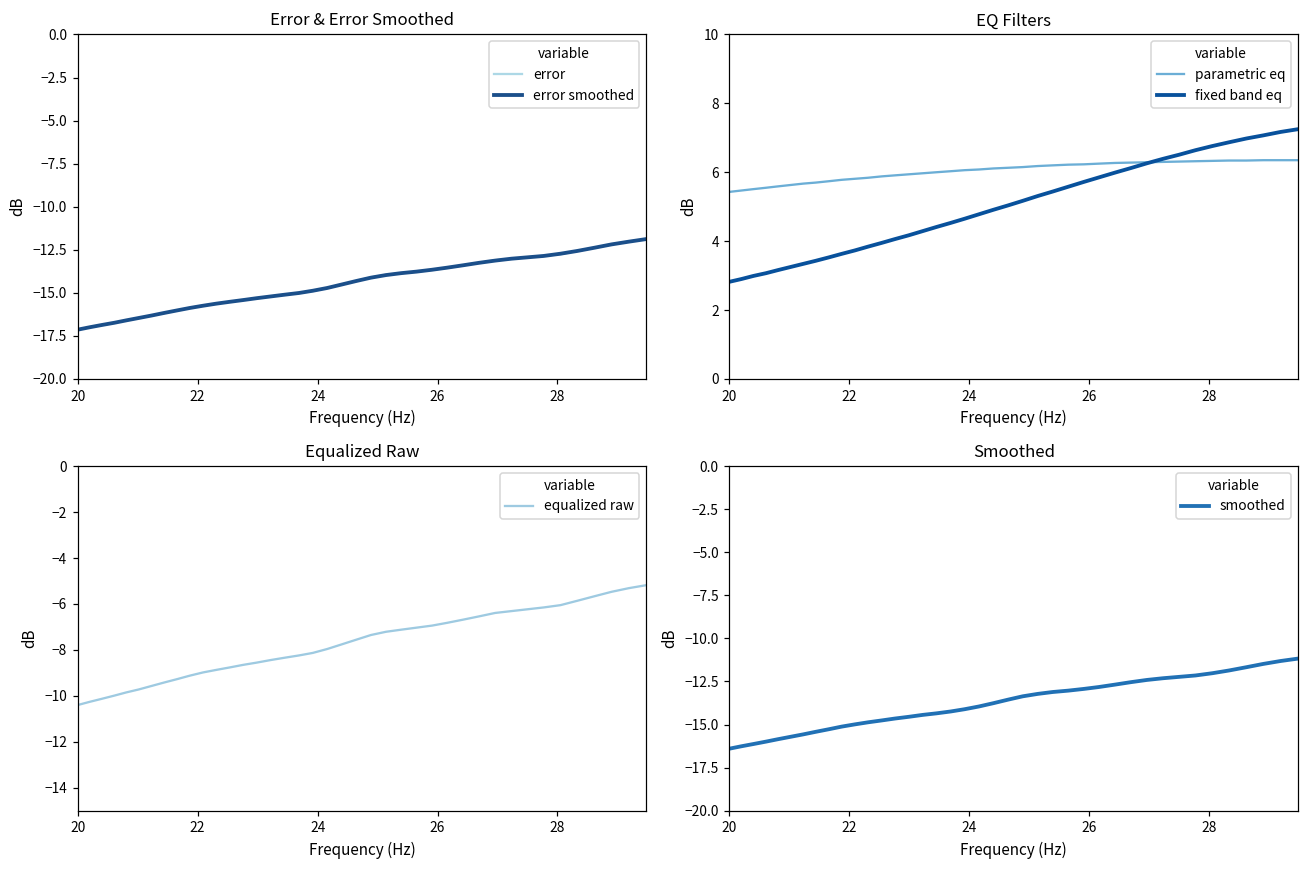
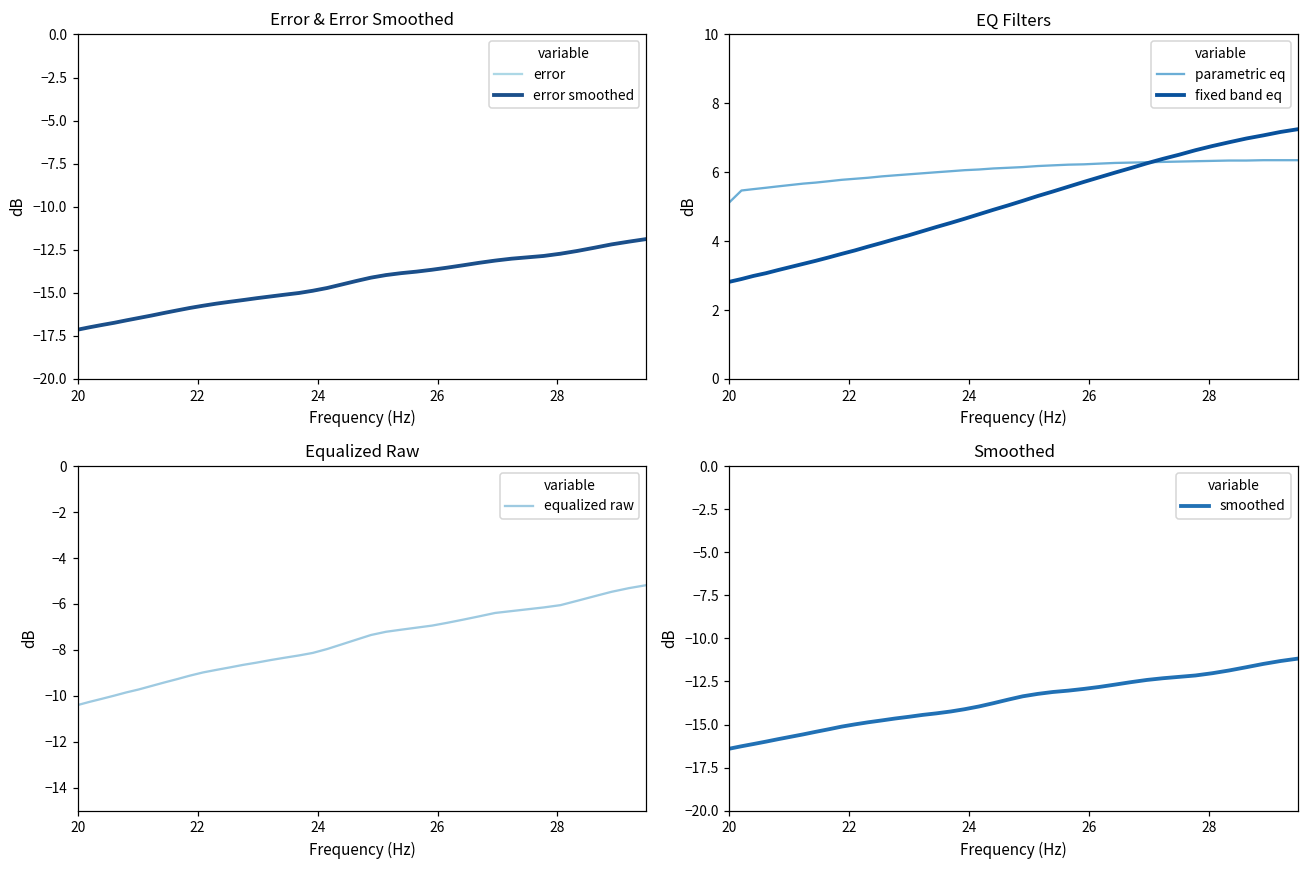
EQ Filters, parametric eq, 20: 5.4 -> 5.1
